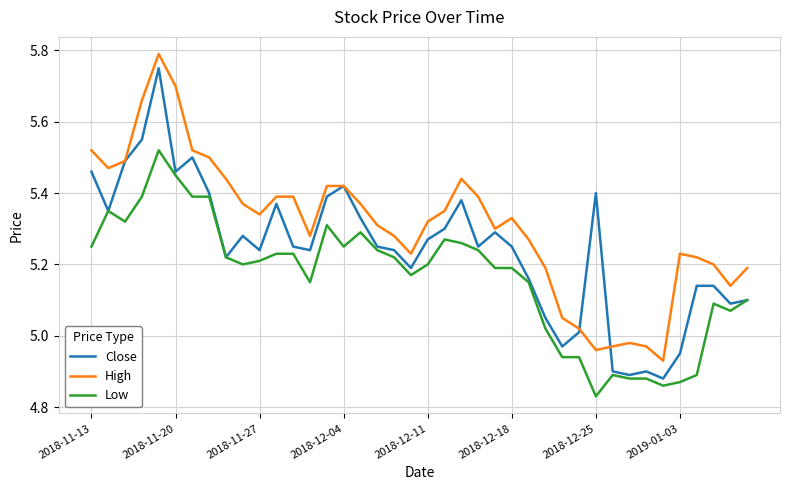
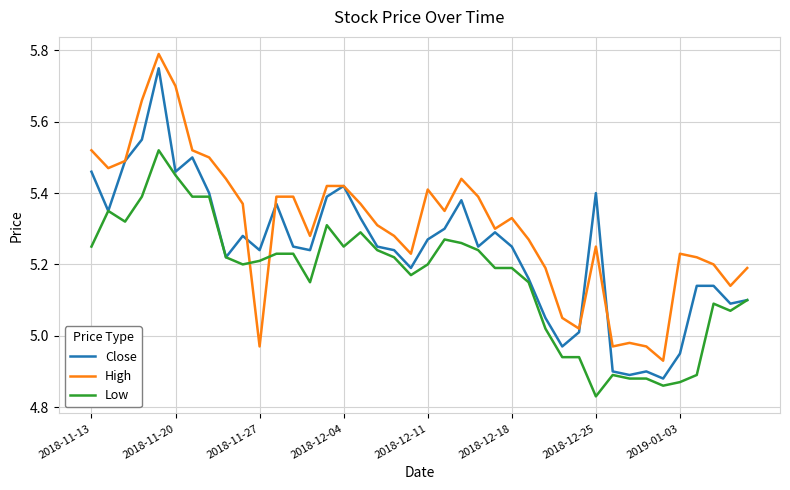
High, 2018-11-27: 5.34 -> 4.97
High, 2018-12-11: 5.32 -> 5.41
High, 2018-12-25: 4.96 -> 5.25
